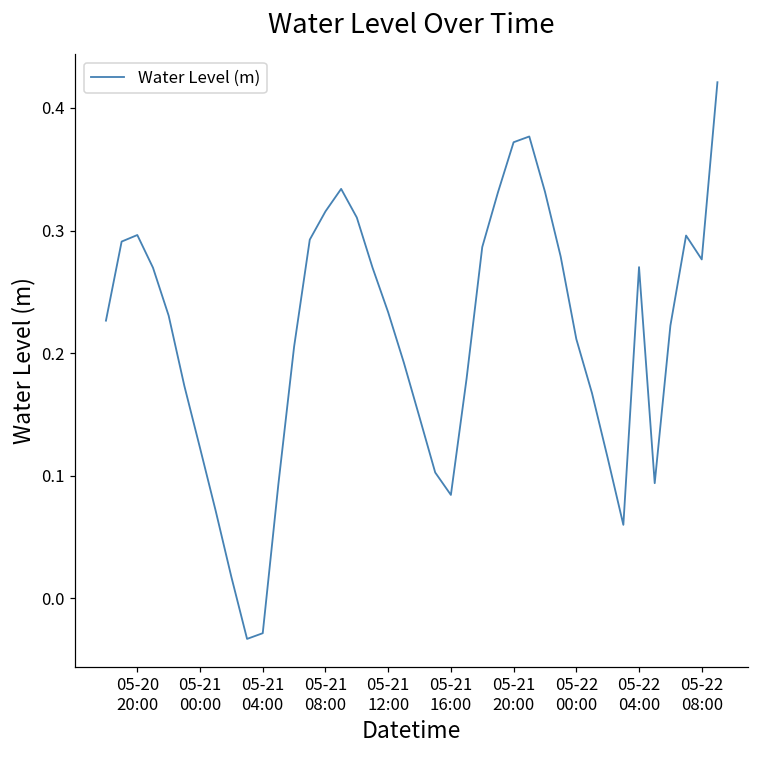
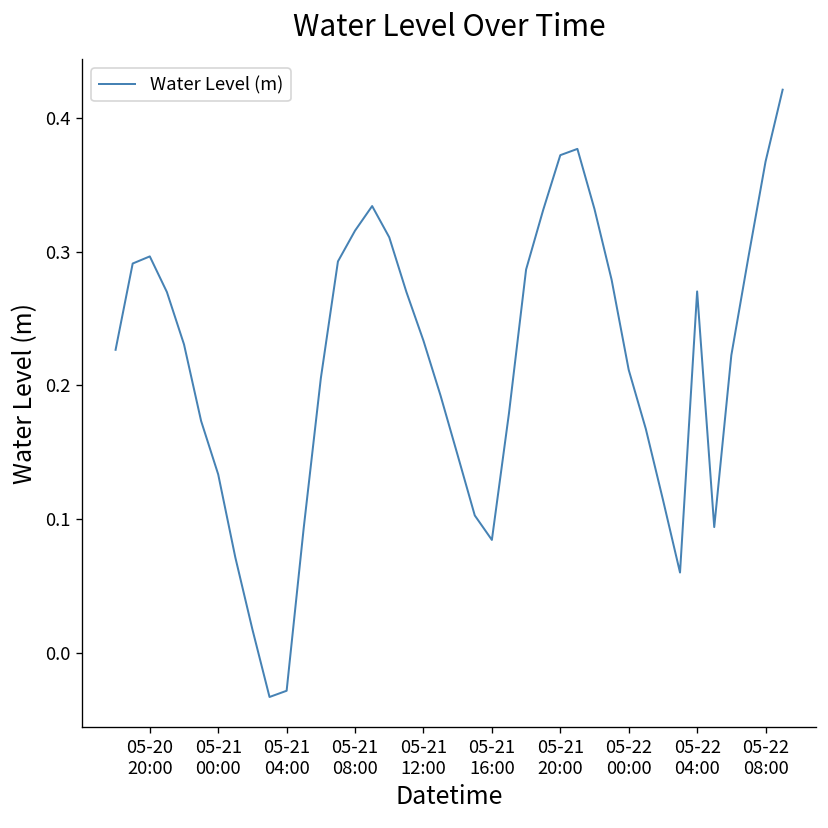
05-21 00:00: 0.123 -> 0.133
05-22 08:00: 0.276 -> 0.367
